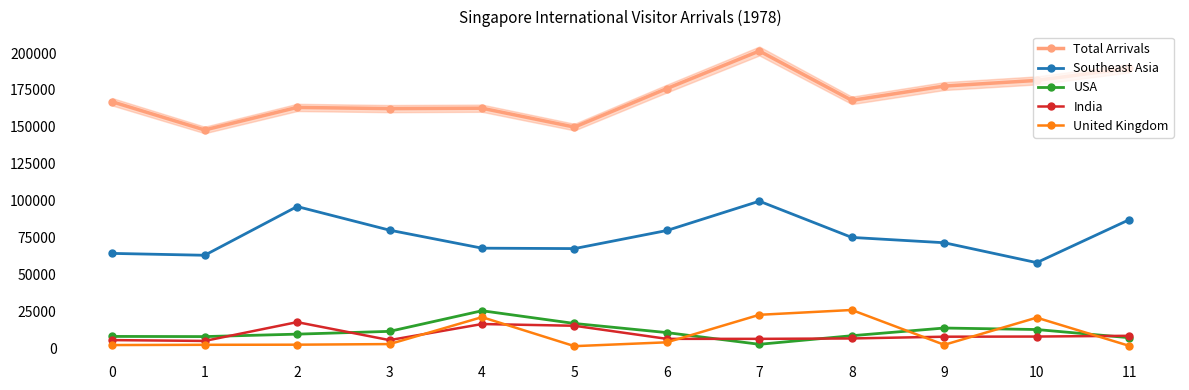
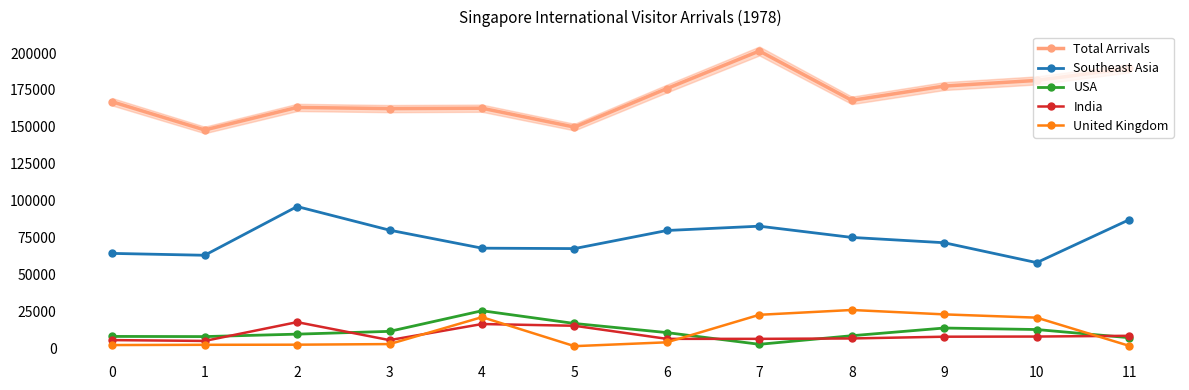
Southeast Asia, 7: 100000 -> 83000
United Kingdom, 9: 3000 -> 23000
